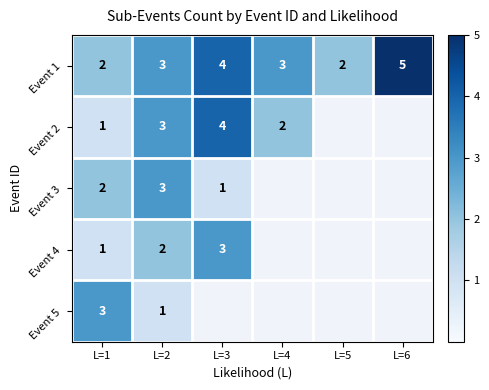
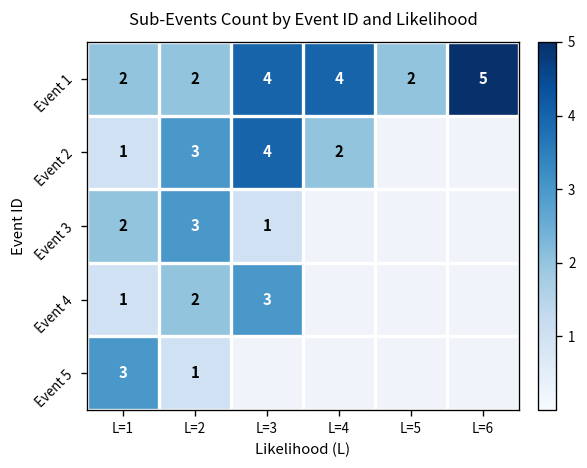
Event 1, L=2: 3 -> 2
Event 1, L=4: 3 -> 4
